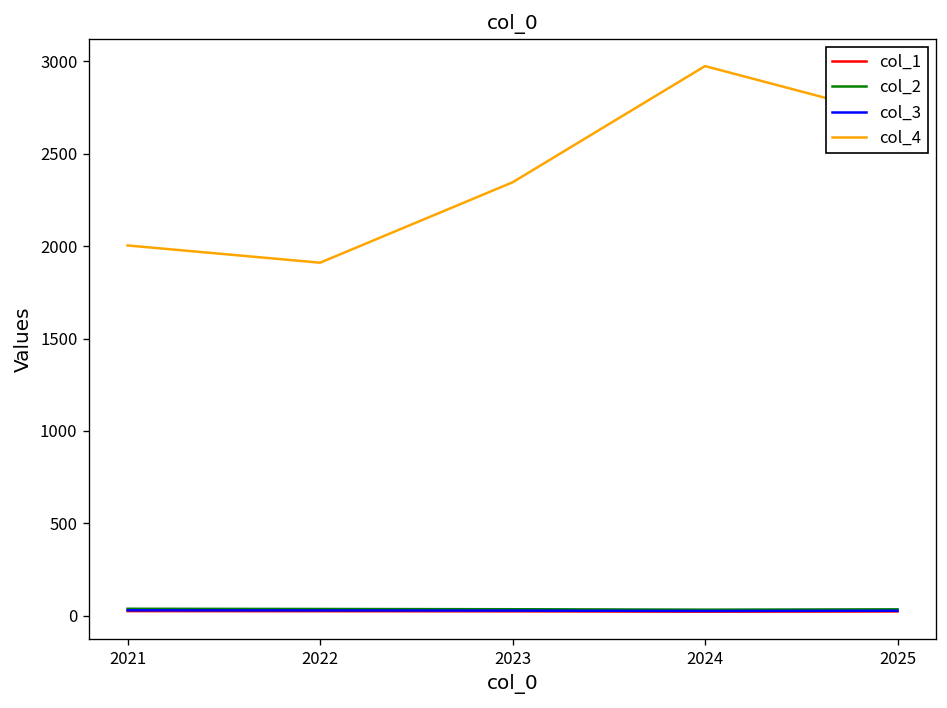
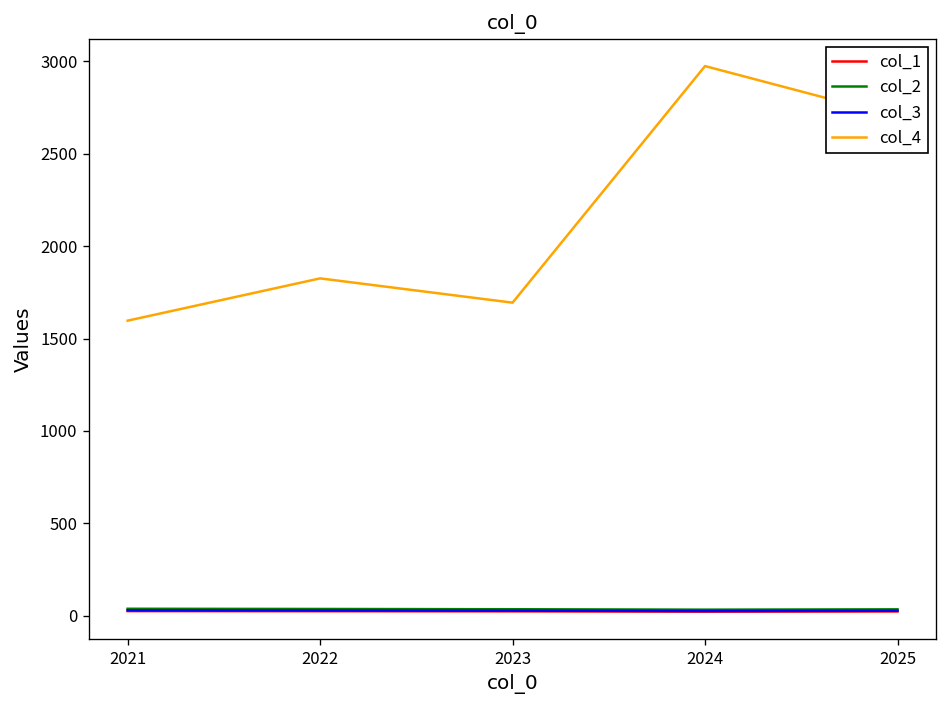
col_4, 2021: 2000 -> 1600
col_4, 2022: 1910 -> 1830
col_4, 2023: 2350 -> 1690
